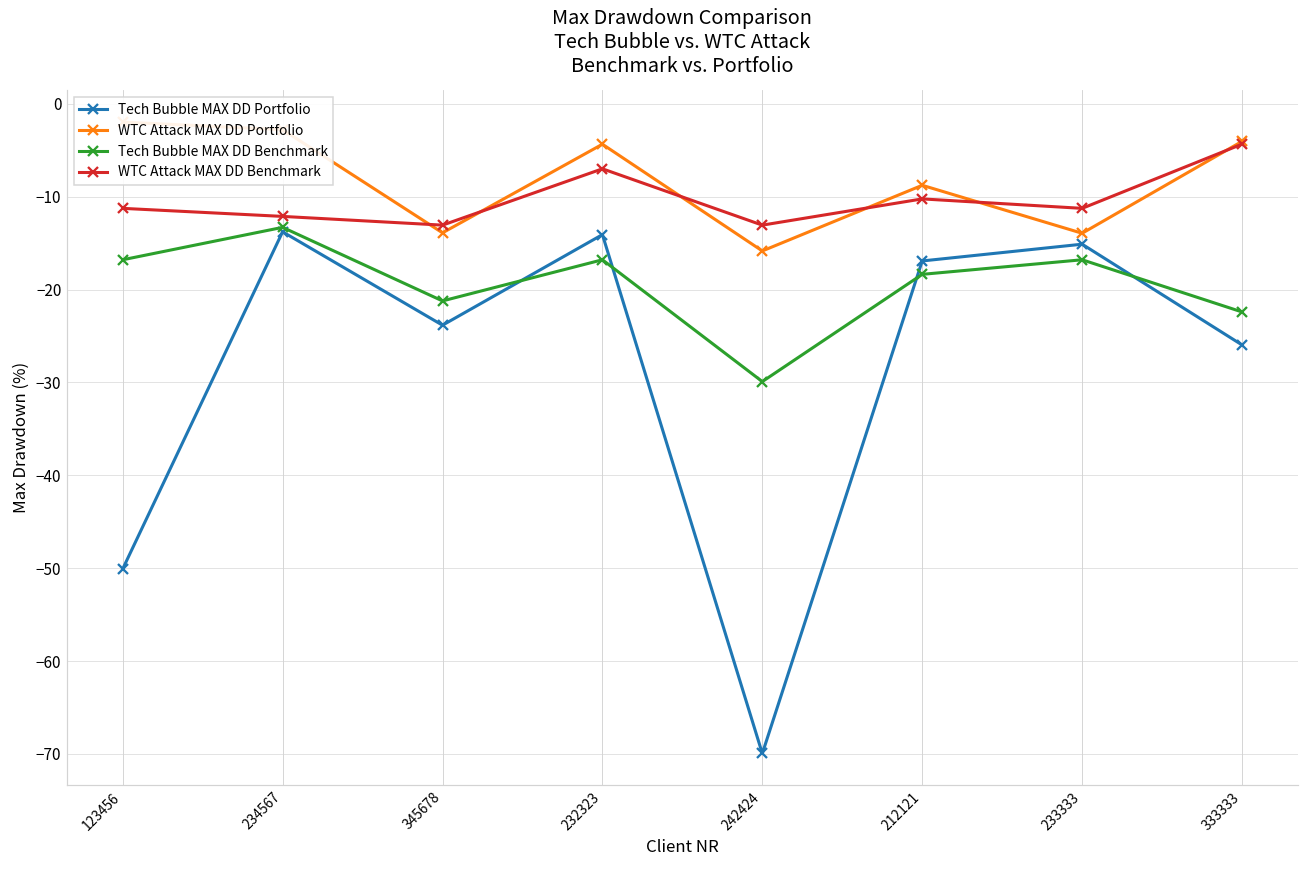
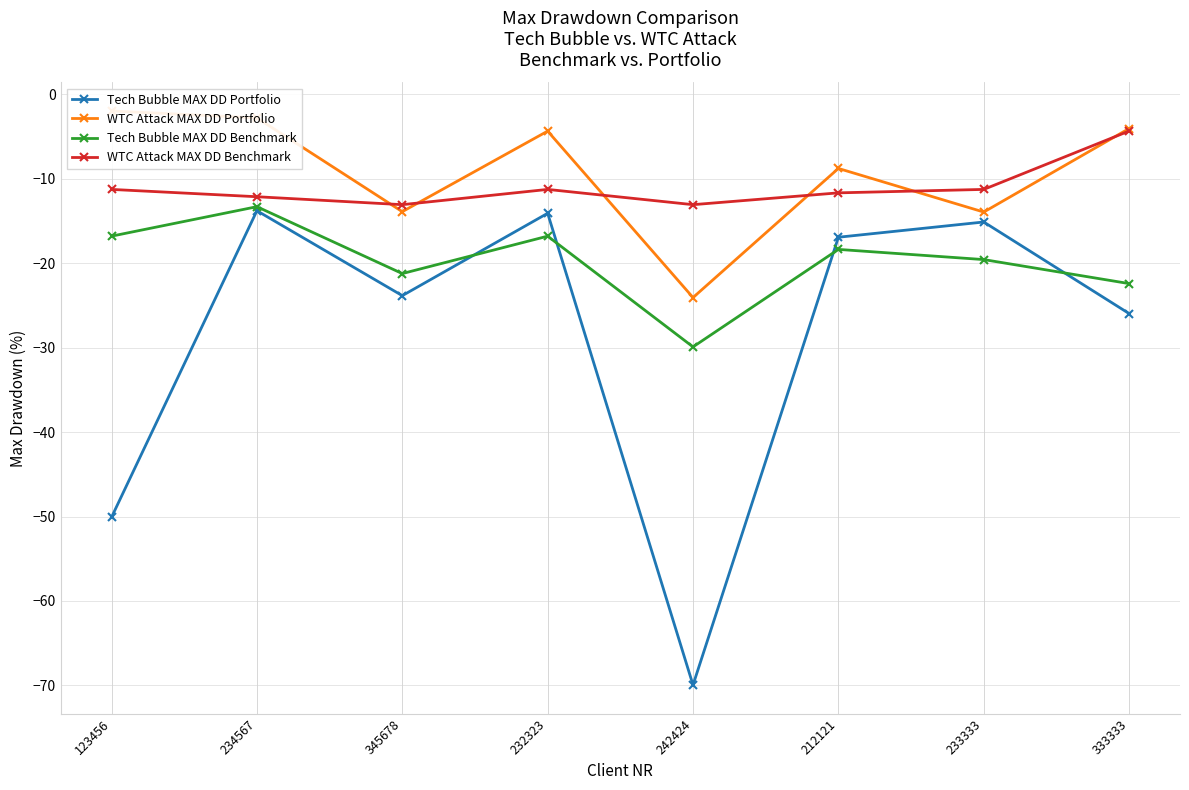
WTC Attack MAX DD Benchmark, 232323: -7 -> -11
WTC Attack MAX DD Portfolio, 242424: -16 -> -24
WTC Attack MAX DD Benchmark, 212121: -10 -> -12
Tech Bubble MAX DD Benchmark, 233333: -17 -> -20
